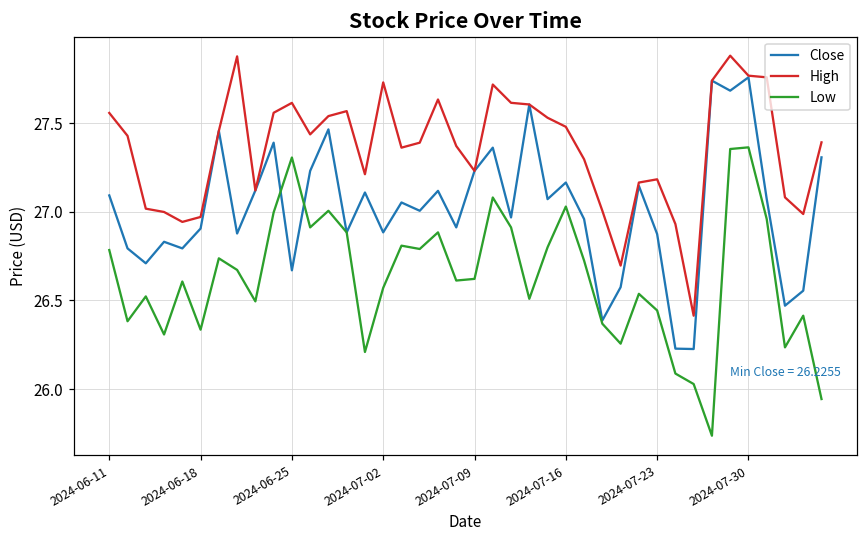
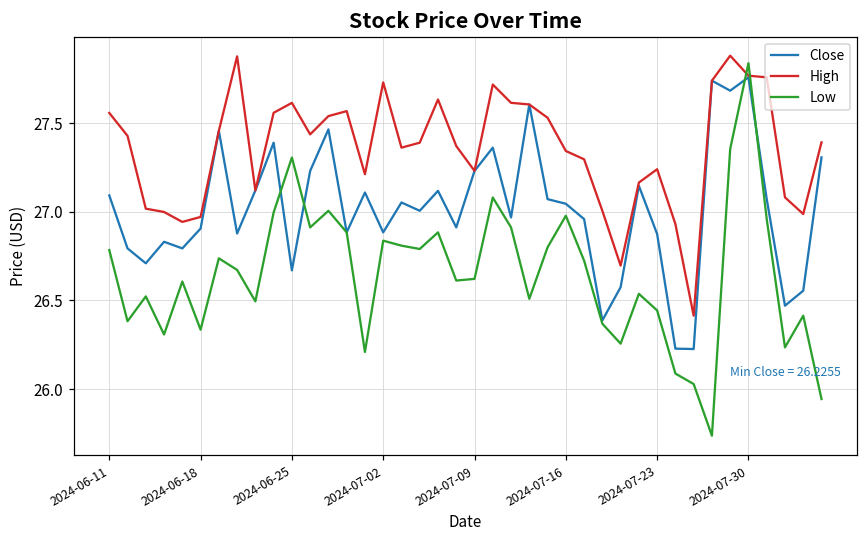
Low, 2024-07-02: 26.57 -> 26.84
Close, 2024-07-16: 27.16 -> 27.04
High, 2024-07-16: 27.48 -> 27.34
Low, 2024-07-16: 27.03 -> 26.98
High, 2024-07-23: 27.18 -> 27.24
Low, 2024-07-30: 27.36 -> 27.84
